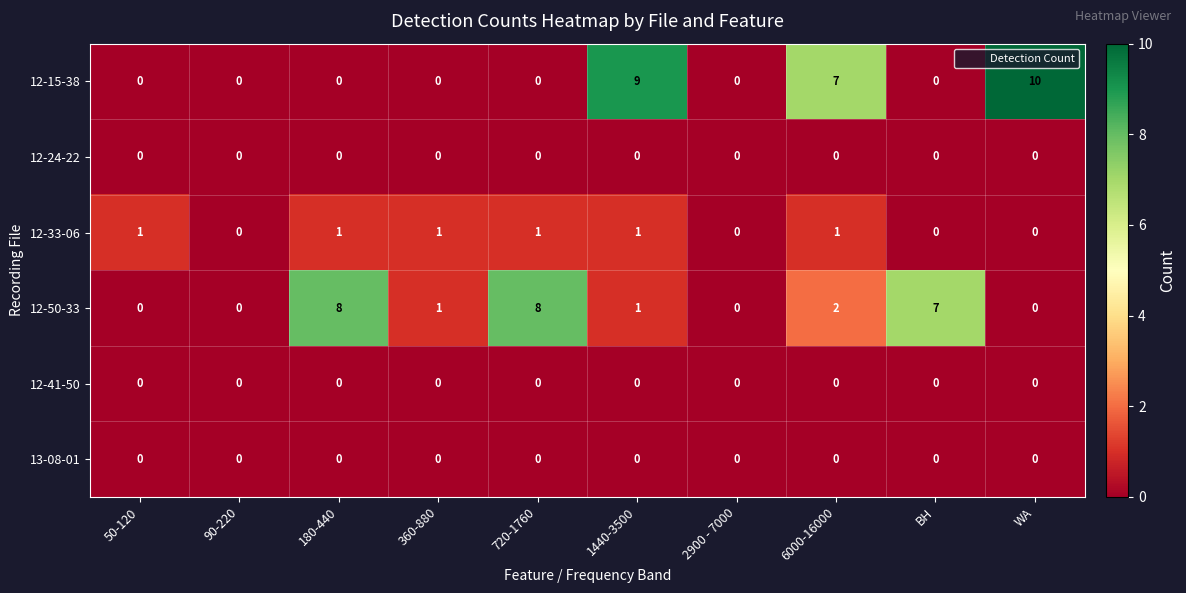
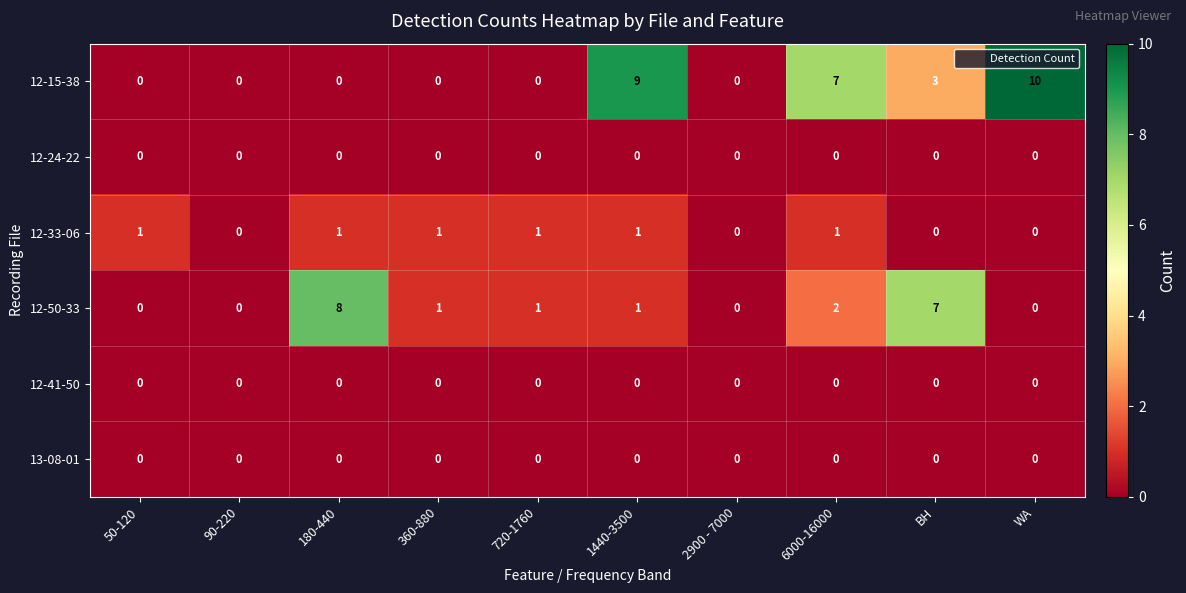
12-15-38, BH: 0 -> 3
12-50-33, 720-1760: 8 -> 1
